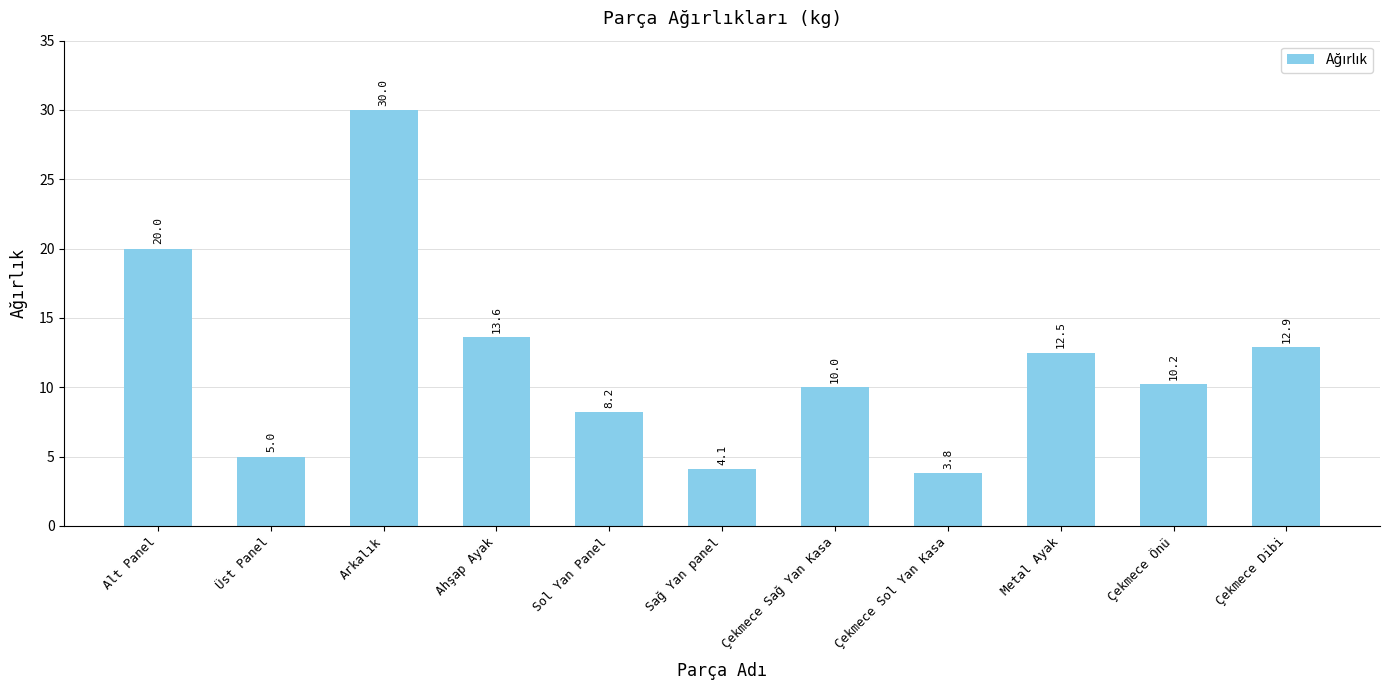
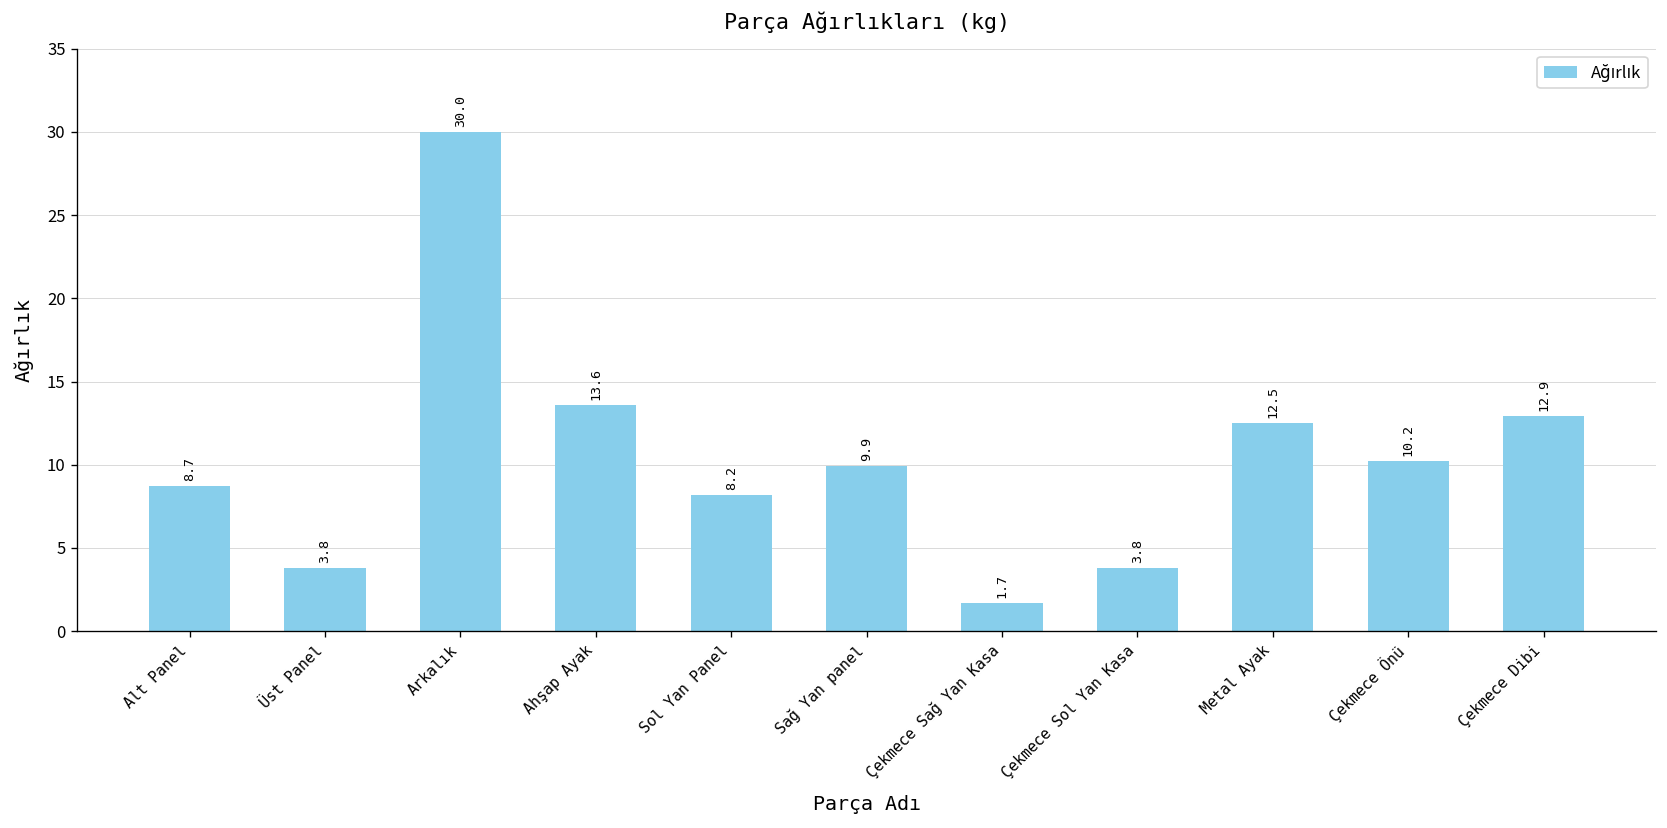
Alt Panel: 20.0 -> 8.7
Üst Panel: 5.0 -> 3.8
Sağ Yan panel: 4.1 -> 9.9
Çekmece Sağ Yan Kasa: 10.0 -> 1.7
